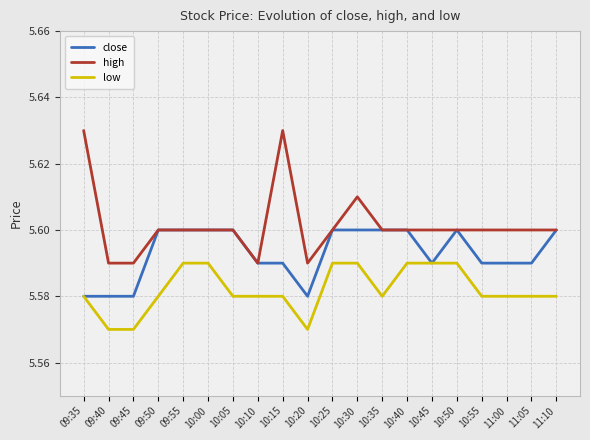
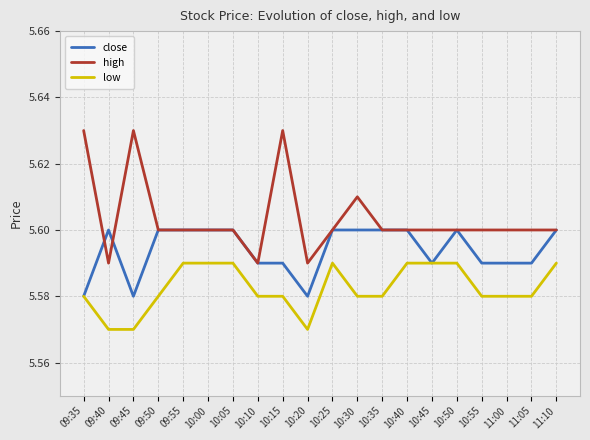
close, 09:40: 5.58 -> 5.60
high, 09:45: 5.59 -> 5.63
low, 10:05: 5.58 -> 5.59
low, 10:30: 5.59 -> 5.58
low, 11:10: 5.58 -> 5.59
